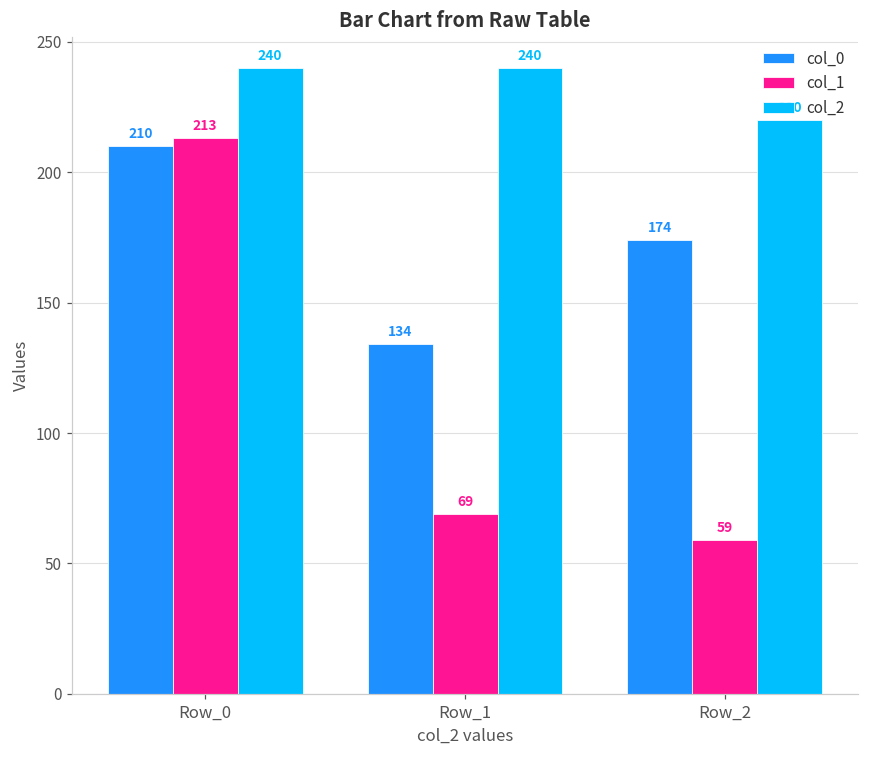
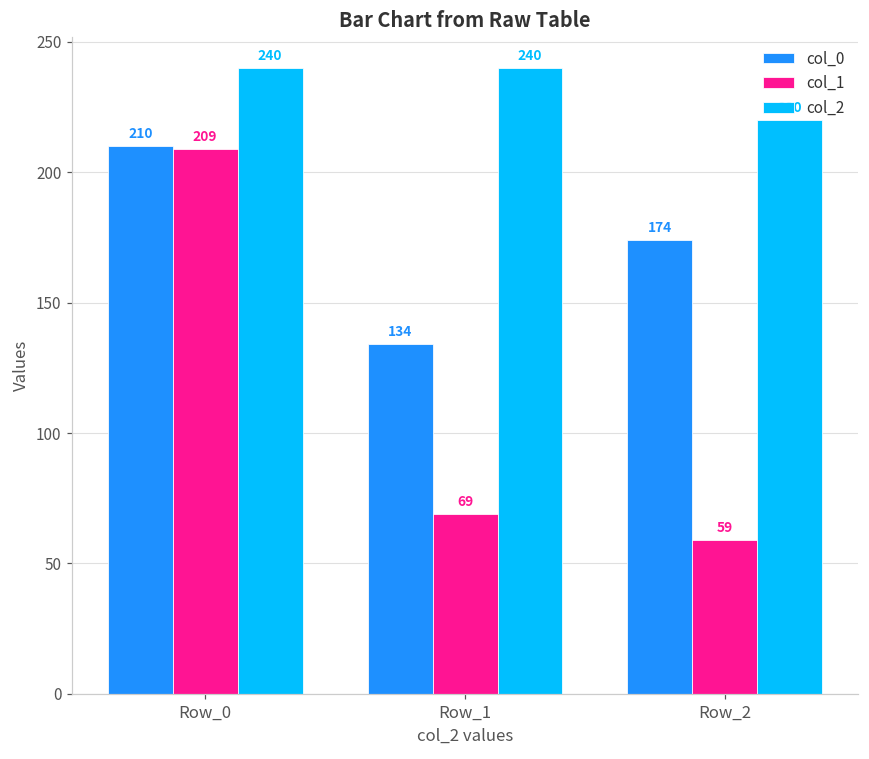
col_1, Row_0: 213 -> 209
